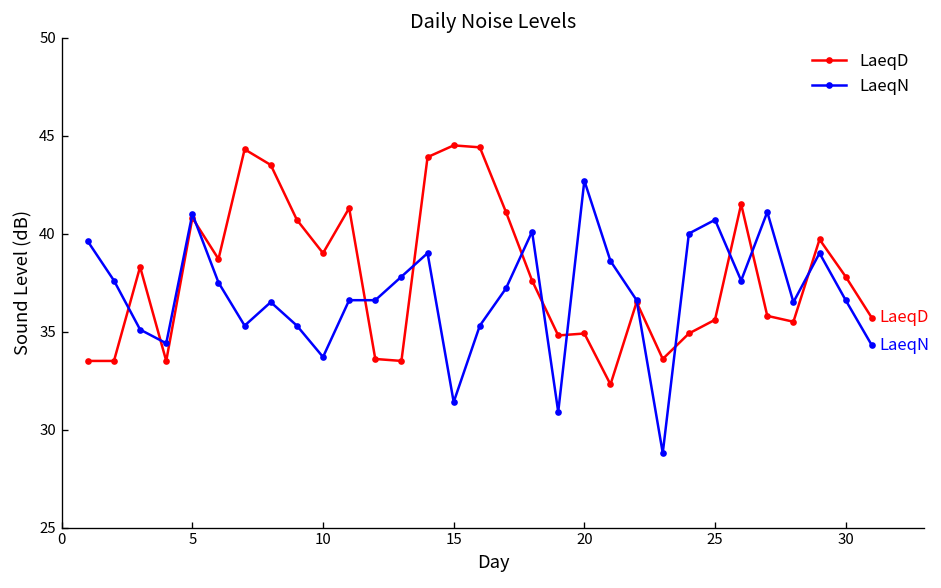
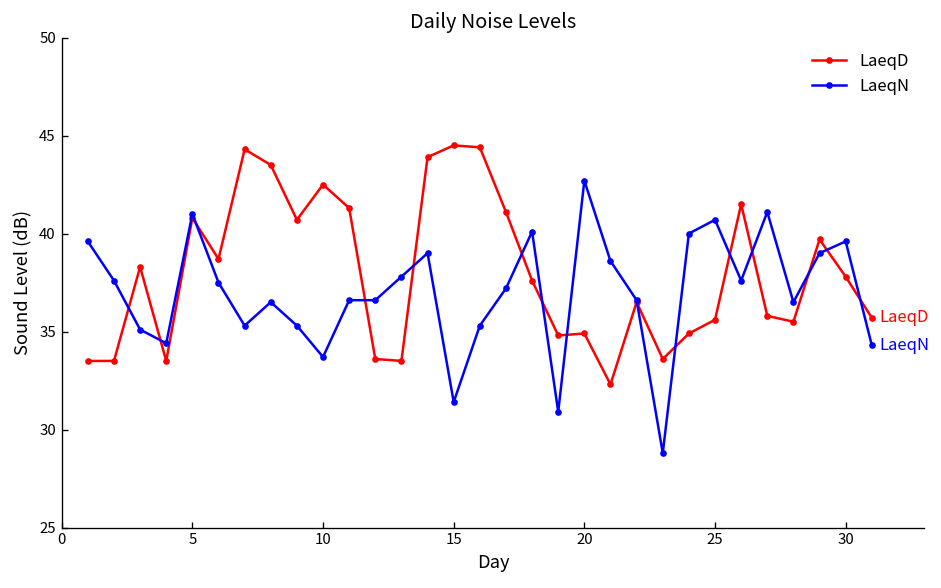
LaeqD, 10: 39.0 -> 42.5
LaeqN, 30: 36.6 -> 39.6
